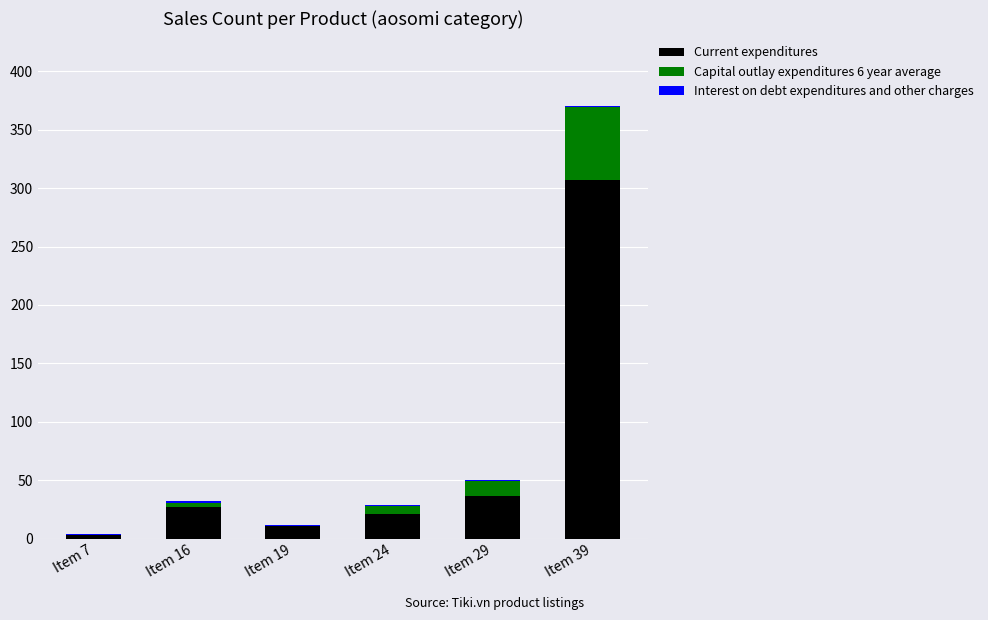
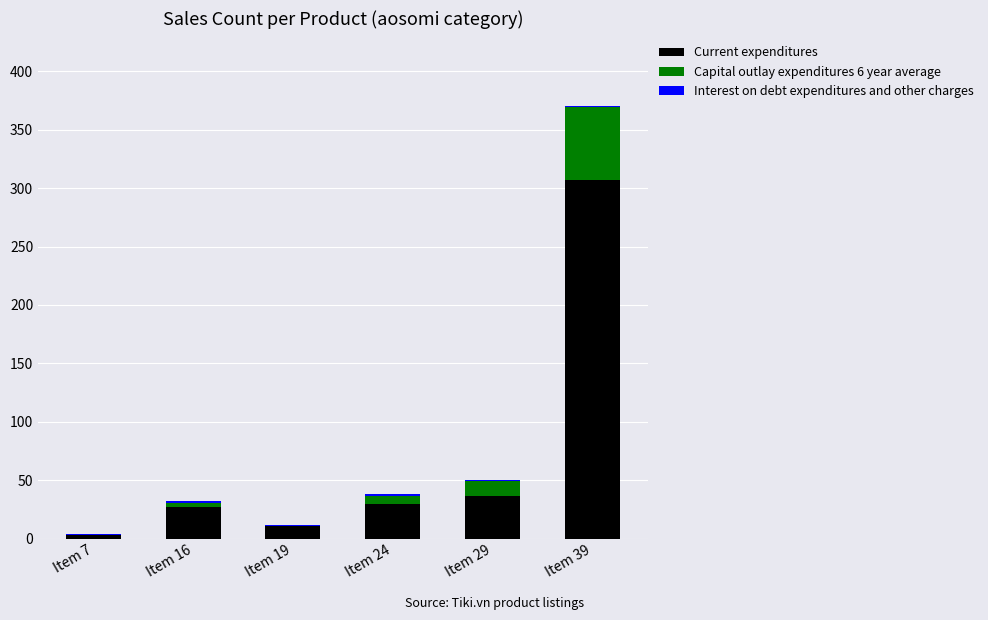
Current expenditures, Item 24: 21 -> 30
